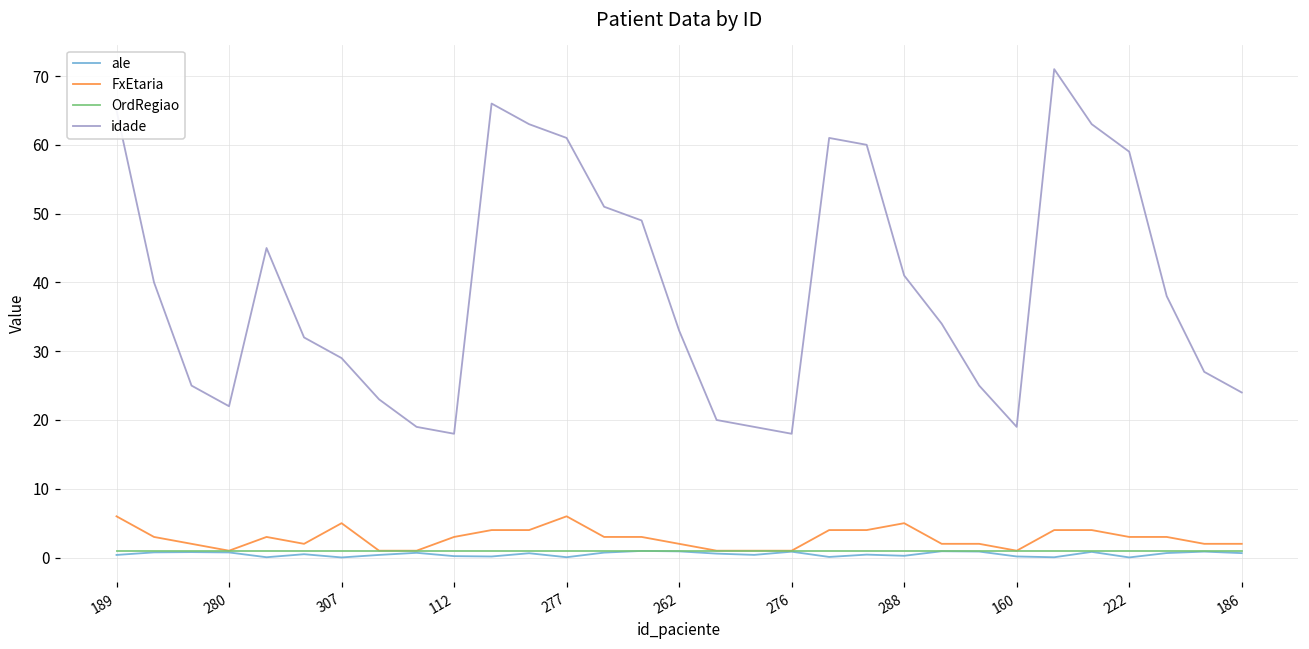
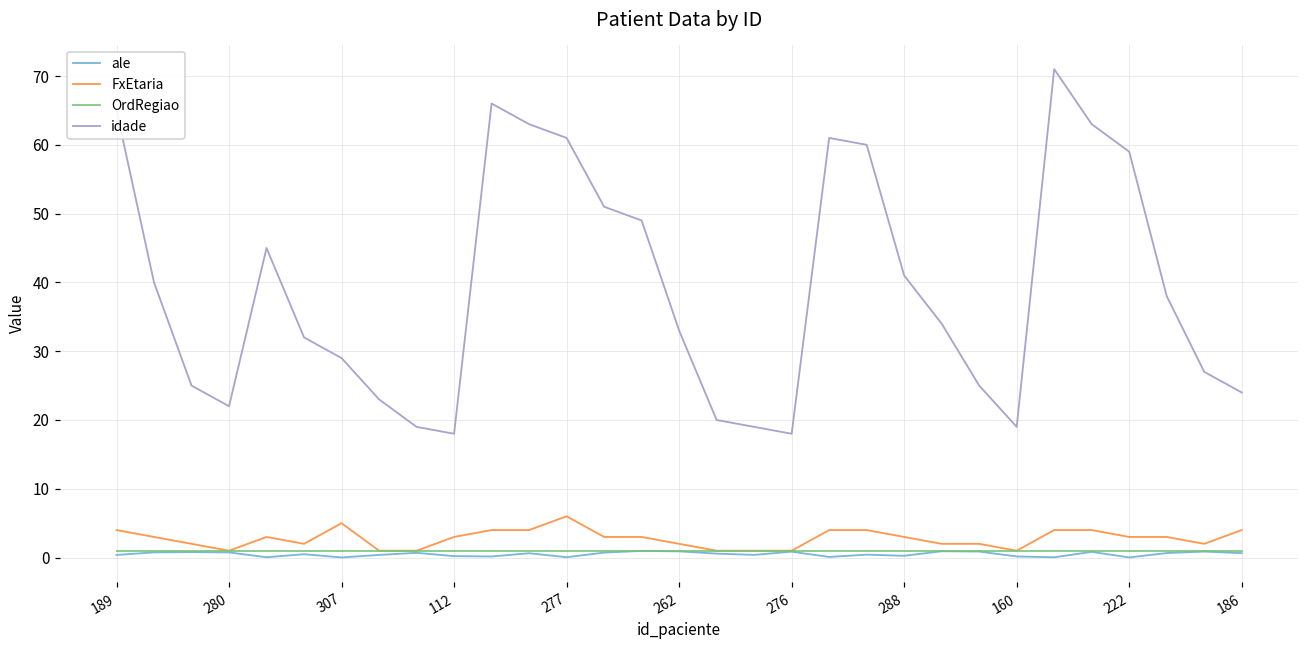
FxEtaria, 189: 6 -> 4
FxEtaria, 288: 5 -> 3
FxEtaria, 186: 2 -> 4
